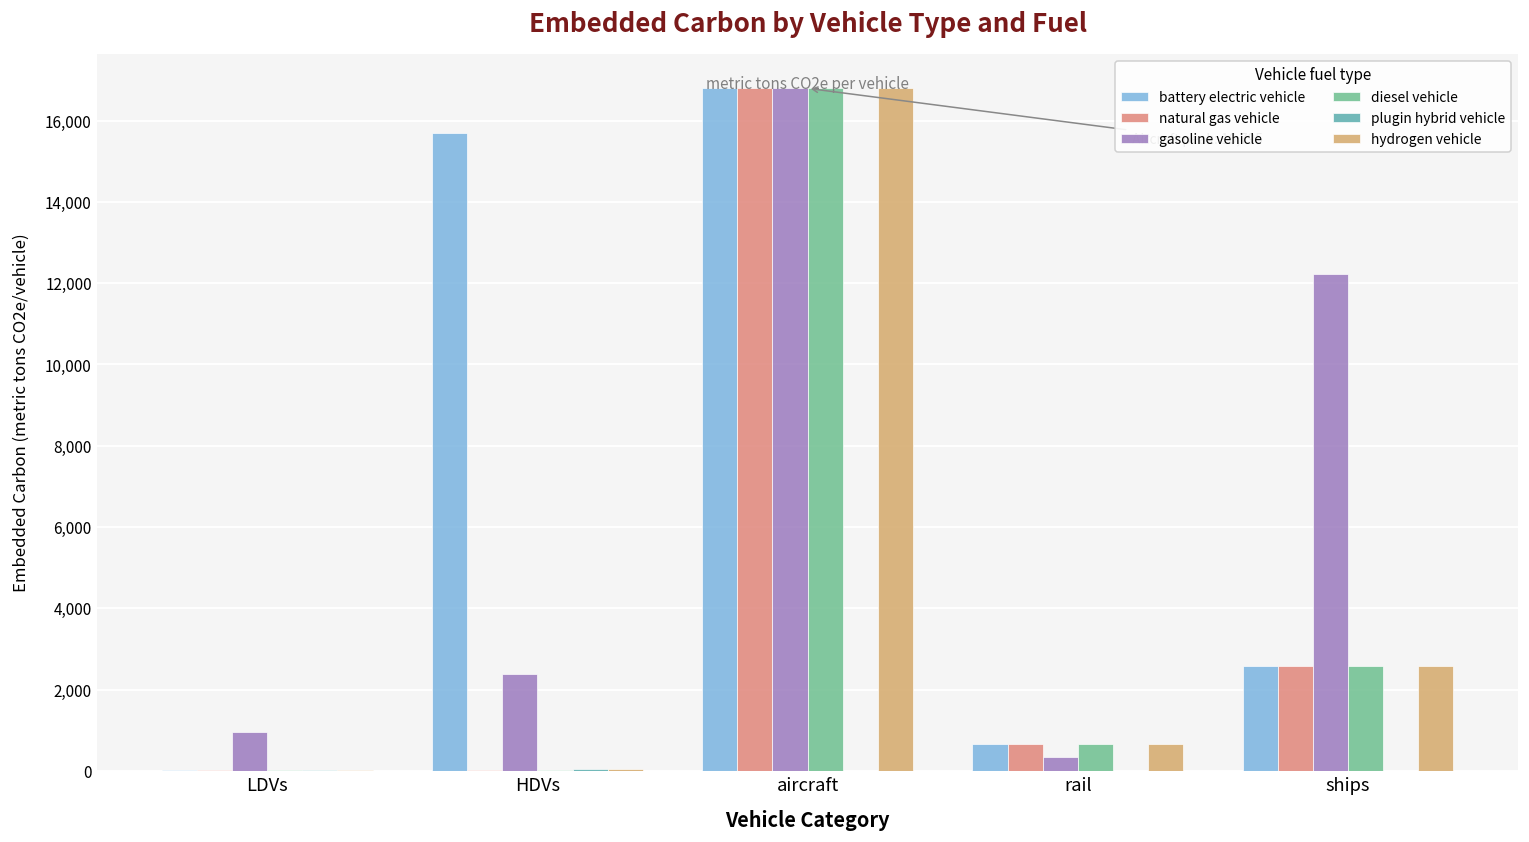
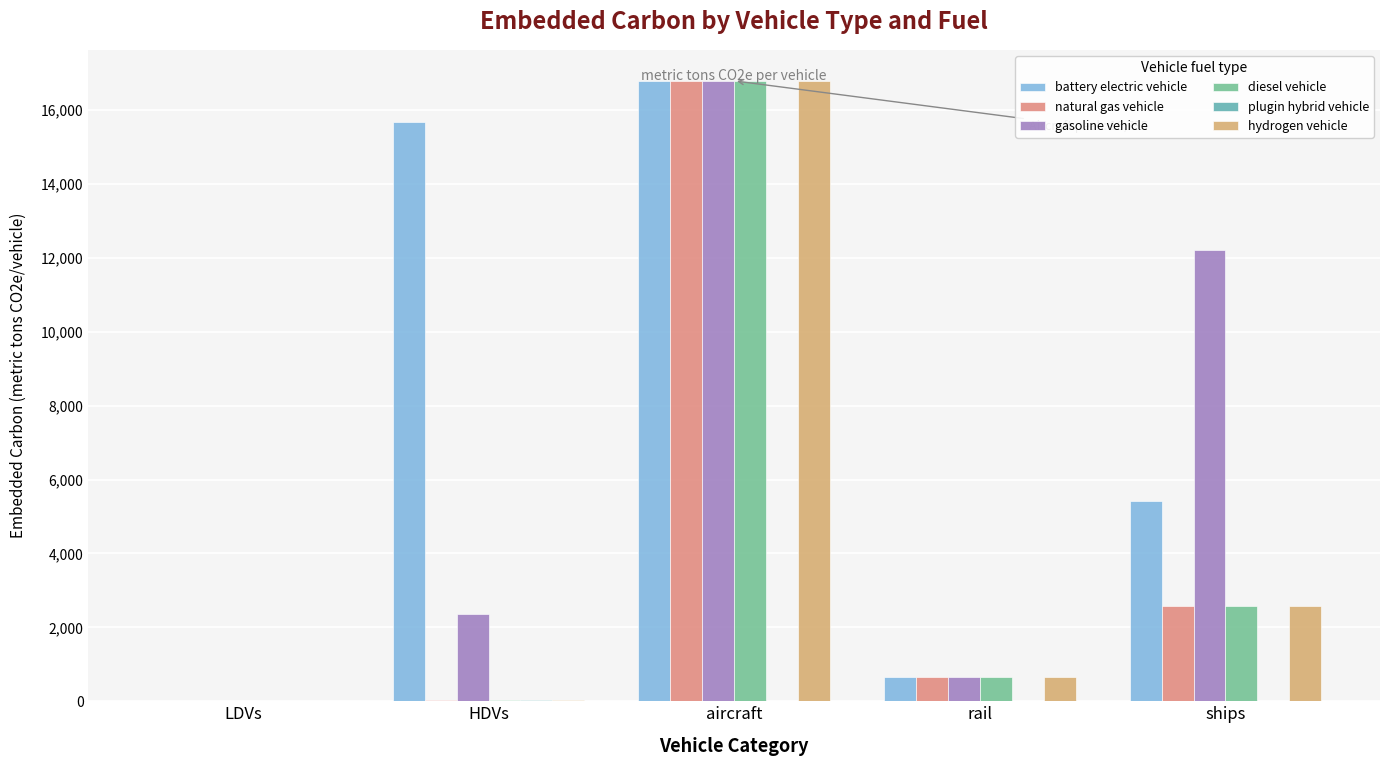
gasoline vehicle, LDVs: 1,000 -> 0
gasoline vehicle, rail: 300 -> 600
battery electric vehicle, ships: 2,600 -> 5,400
